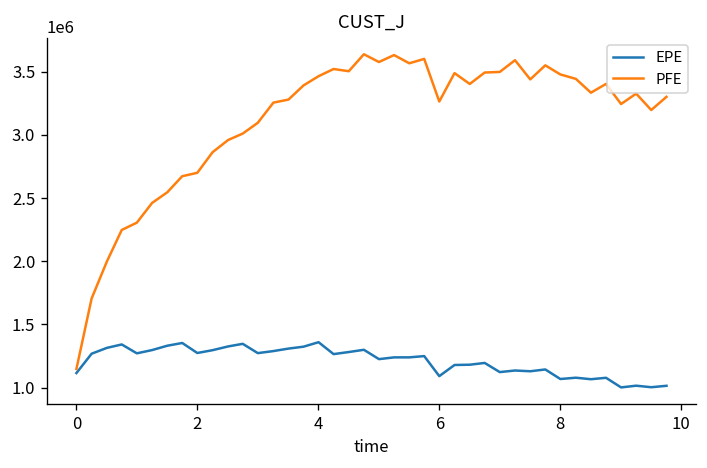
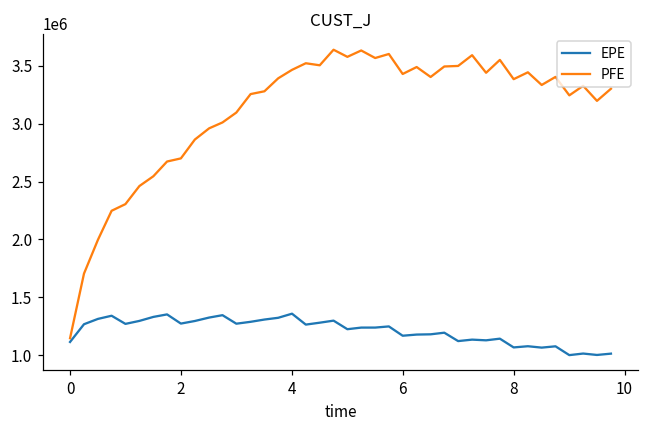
EPE, 6: 1090000 -> 1170000
PFE, 6: 3260000 -> 3430000
PFE, 8: 3480000 -> 3380000
